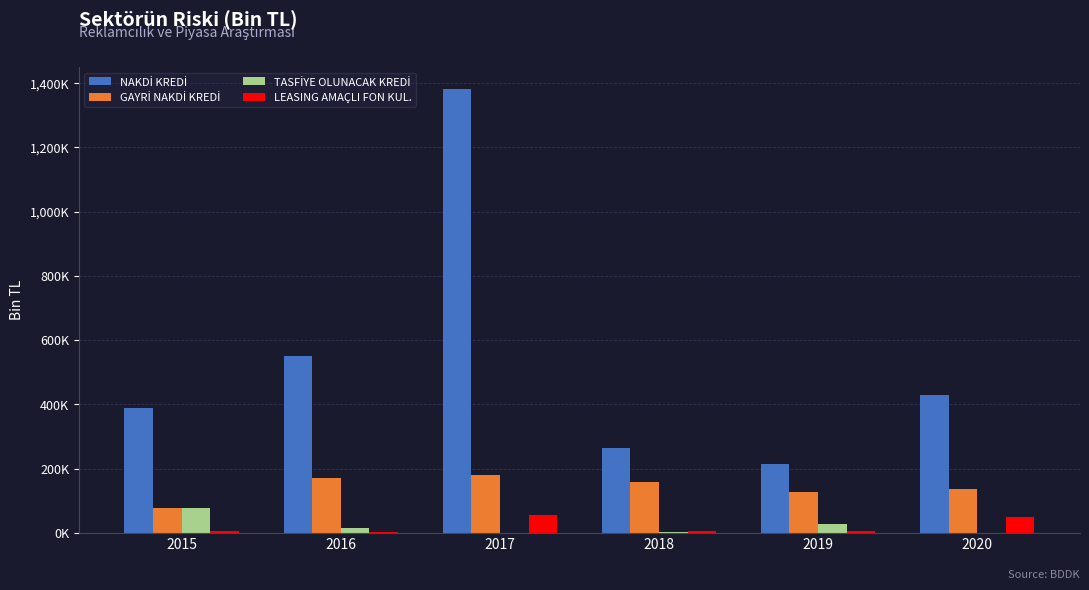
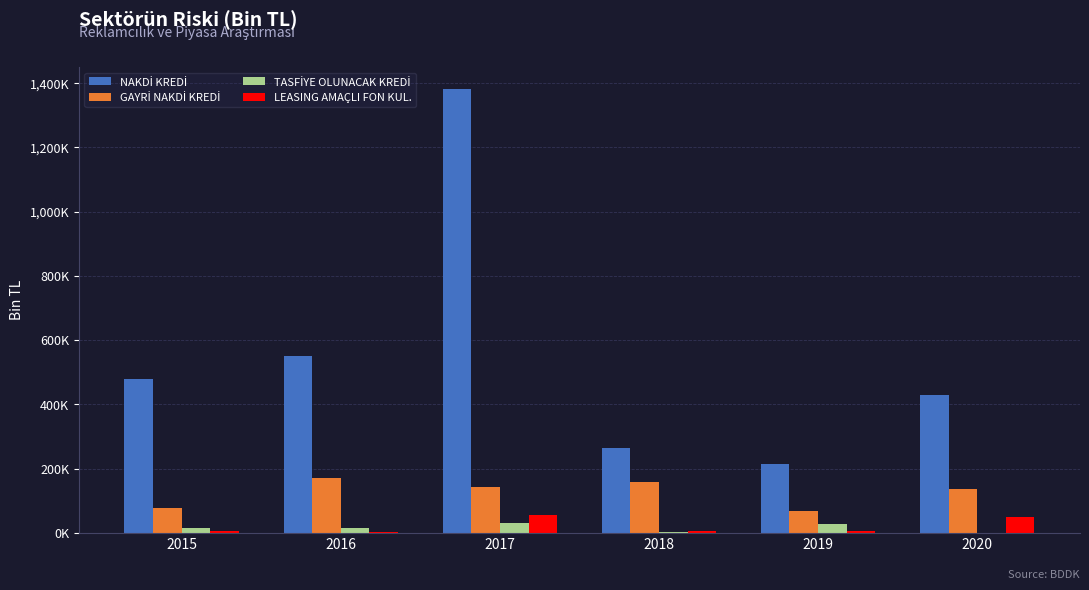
NAKDİ KREDİ, 2015: 390,000 -> 480,000
TASFİYE OLUNACAK KREDİ, 2015: 80,000 -> 20,000
GAYRİ NAKDİ KREDİ, 2017: 180,000 -> 140,000
TASFİYE OLUNACAK KREDİ, 2017: 0 -> 30,000
GAYRİ NAKDİ KREDİ, 2019: 130,000 -> 70,000
